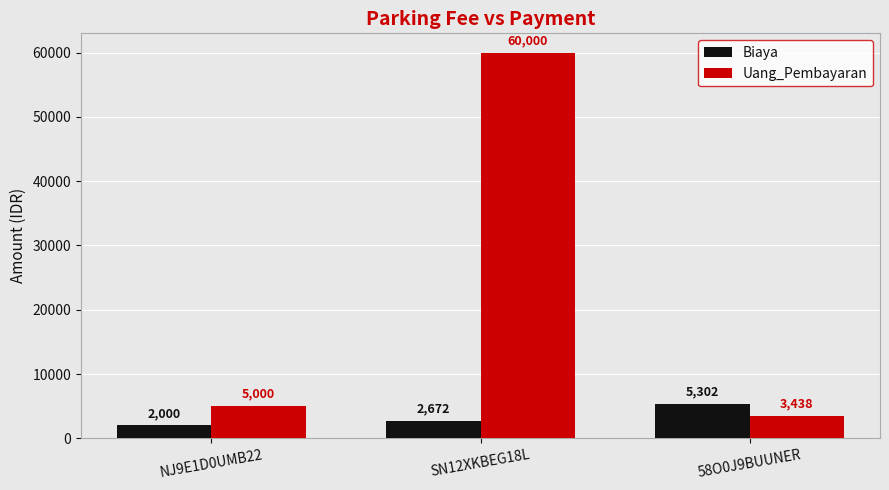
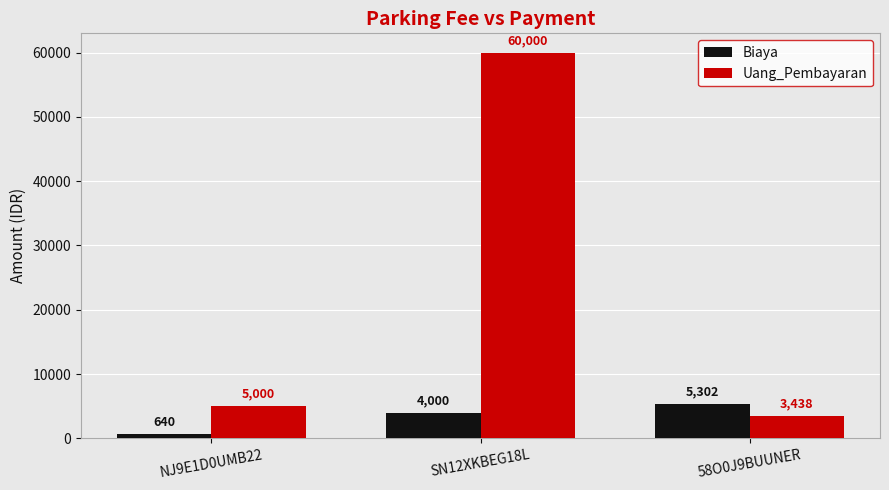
Biaya, NJ9E1D0UMB22: 2,000 -> 640
Biaya, SN12XKBEG18L: 2,672 -> 4,000
